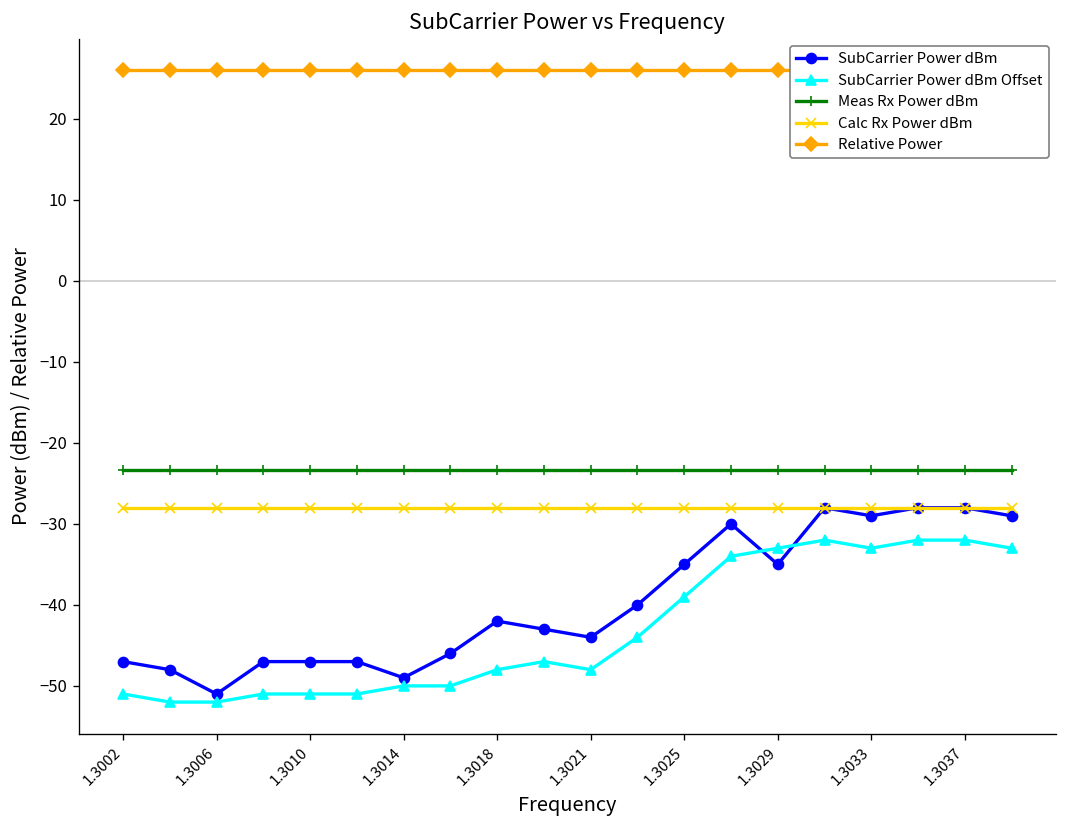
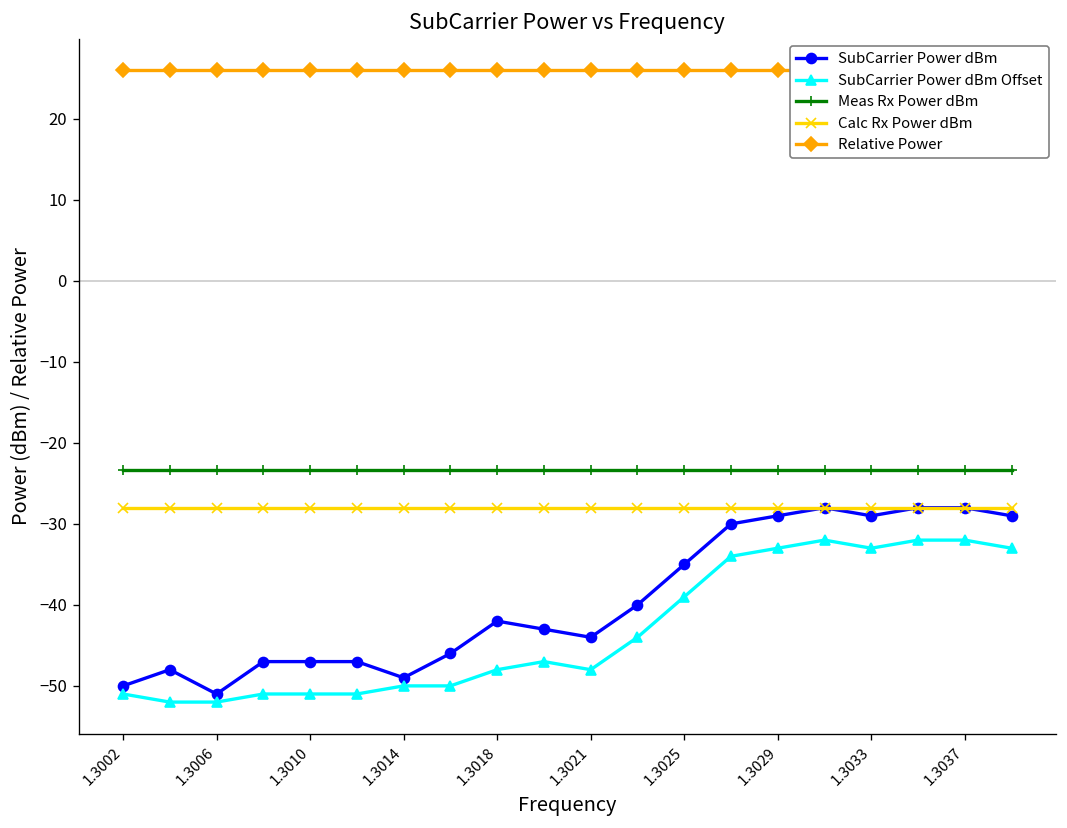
SubCarrier Power dBm, 1.3002: -47 -> -50
SubCarrier Power dBm, 1.3029: -35 -> -29
